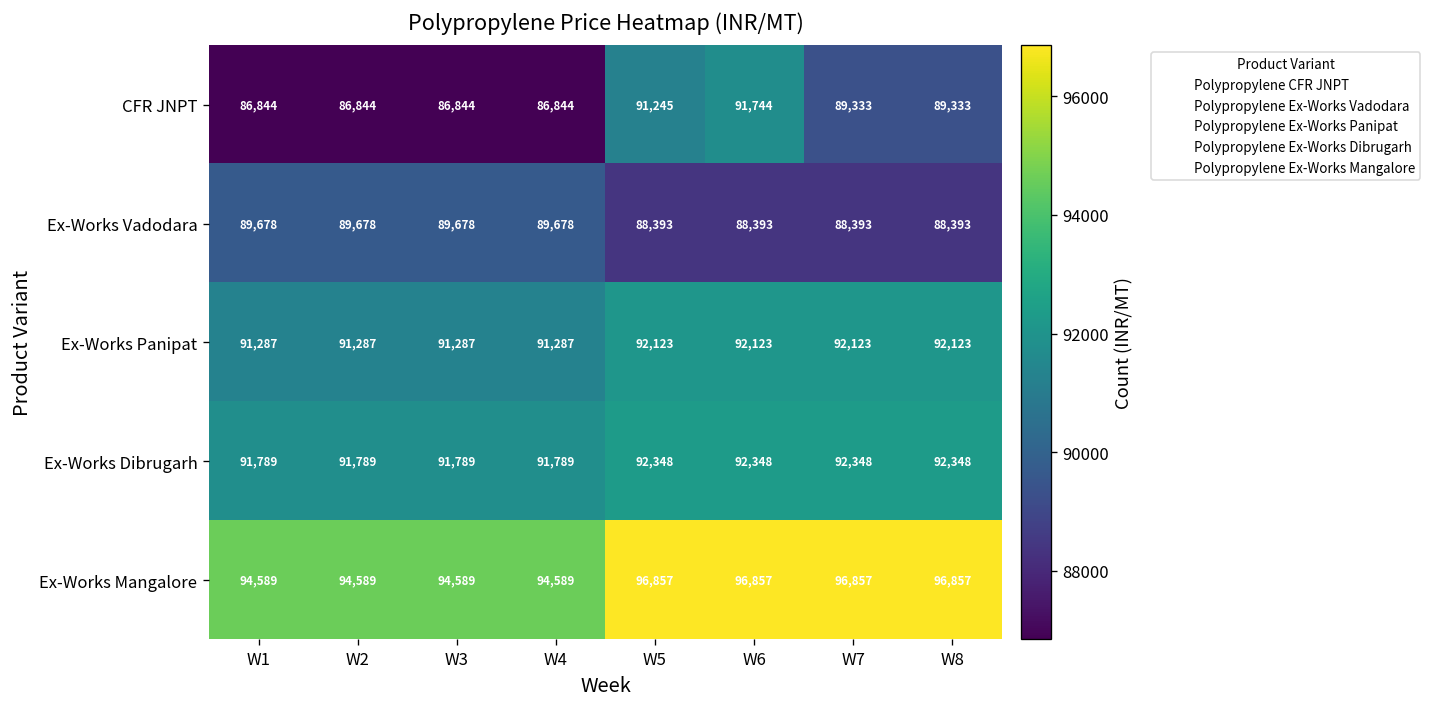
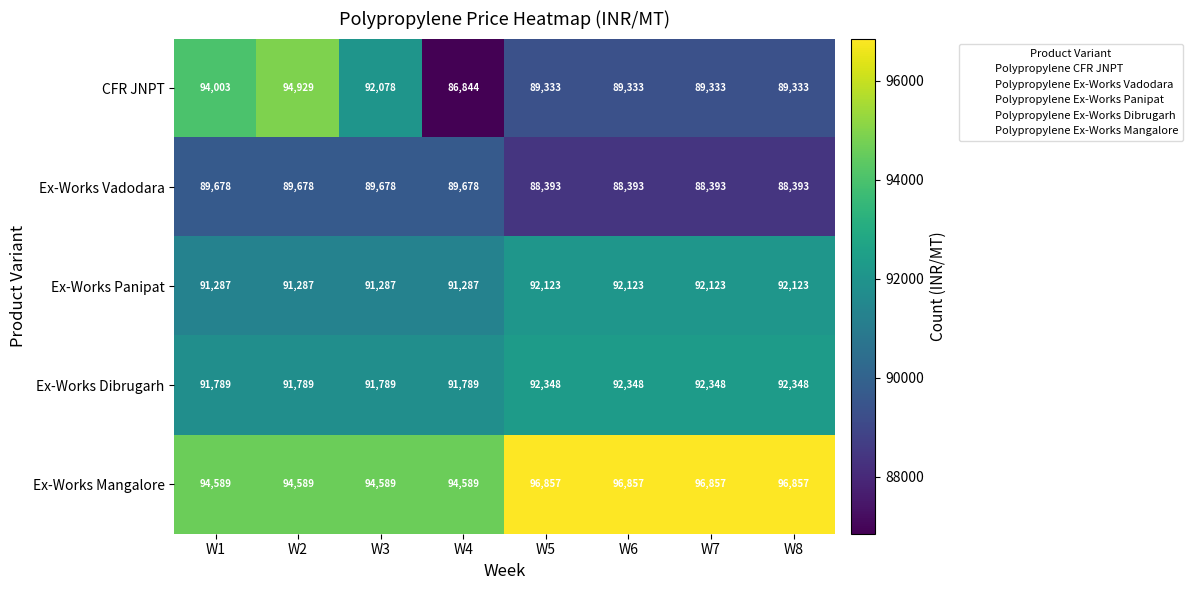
CFR JNPT, W1: 86,844 -> 94,003
CFR JNPT, W2: 86,844 -> 94,929
CFR JNPT, W3: 86,844 -> 92,078
CFR JNPT, W5: 91,245 -> 89,333
CFR JNPT, W6: 91,744 -> 89,333
